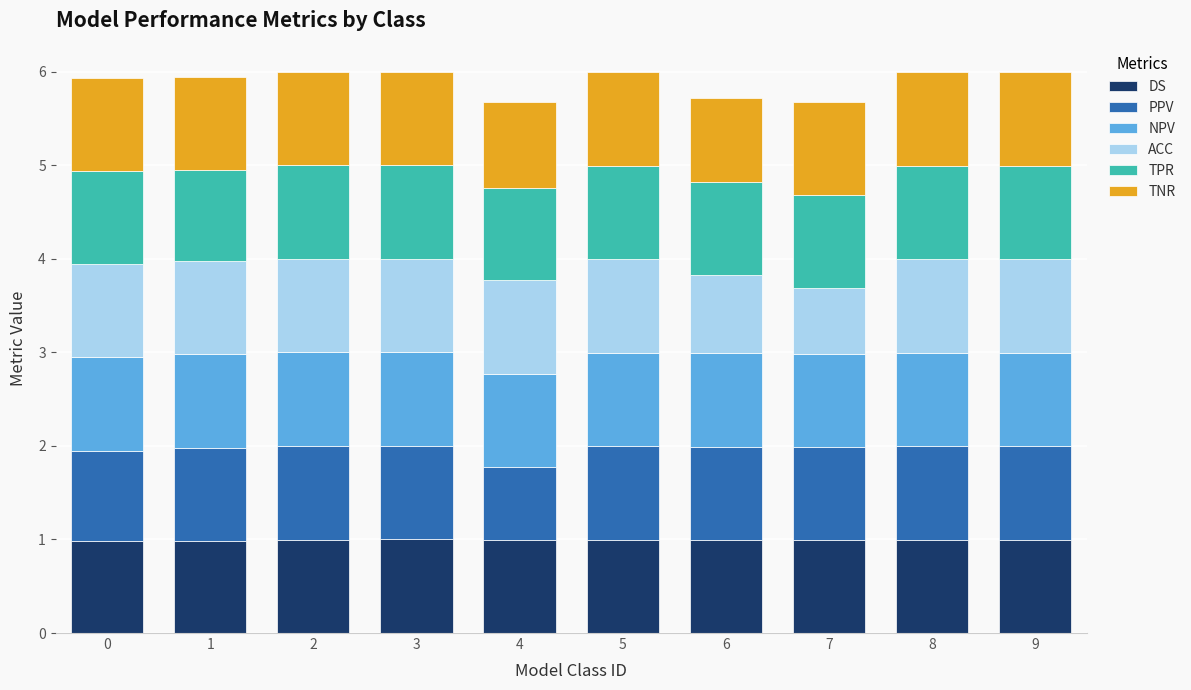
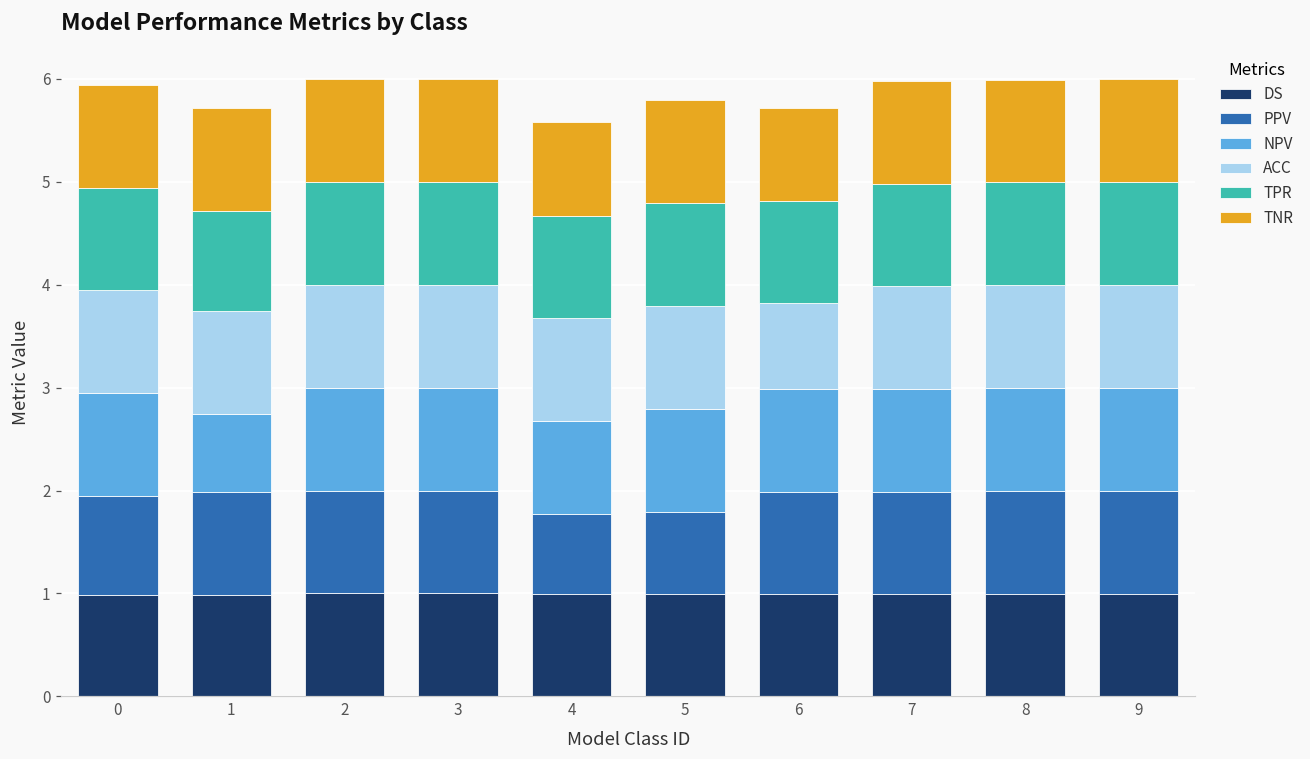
NPV, 1: 1.0 -> 0.8
NPV, 4: 1.0 -> 0.9
PPV, 5: 1.0 -> 0.8
ACC, 7: 0.7 -> 1.0
